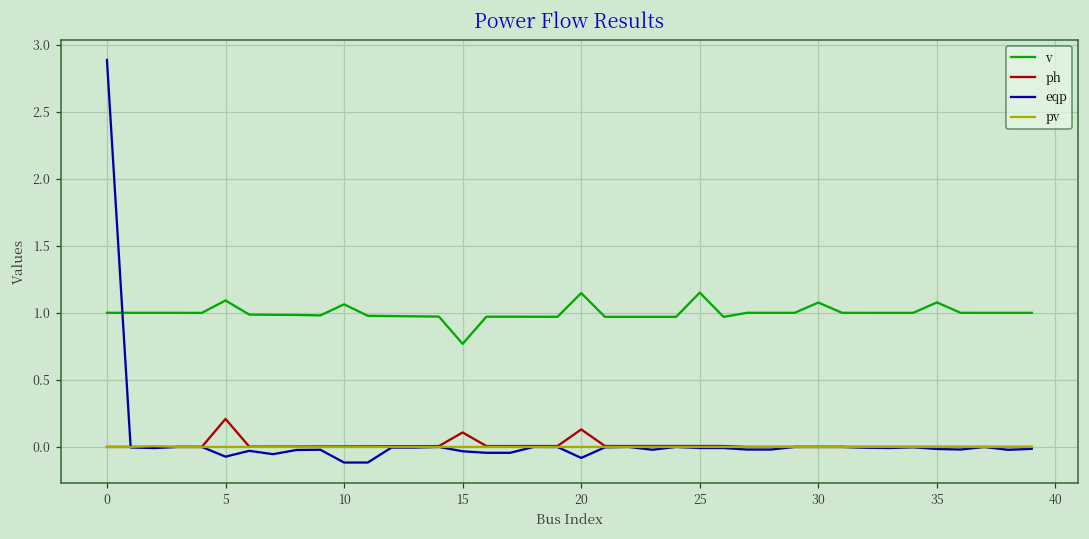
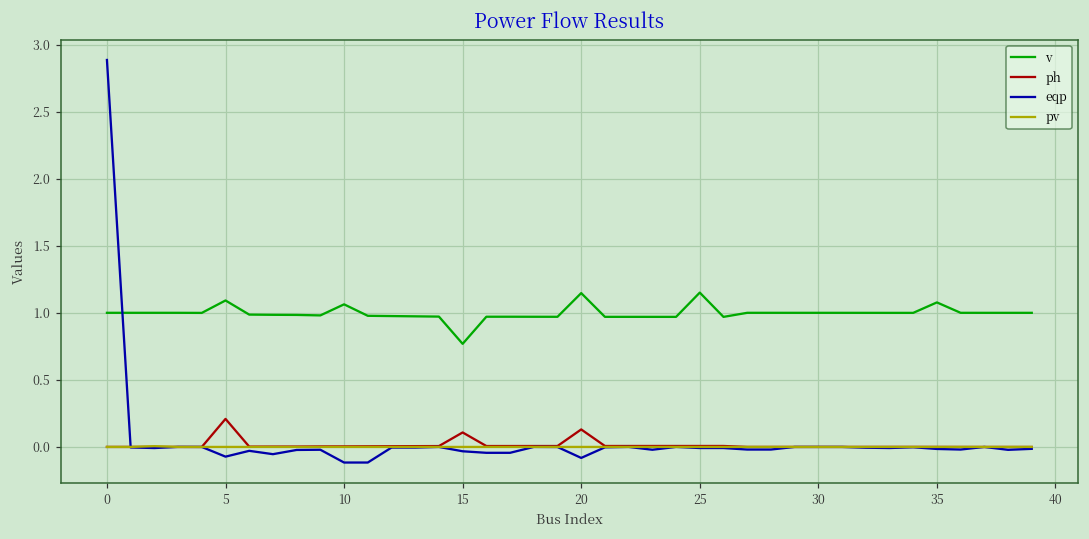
v, 30: 1.08 -> 1.00
